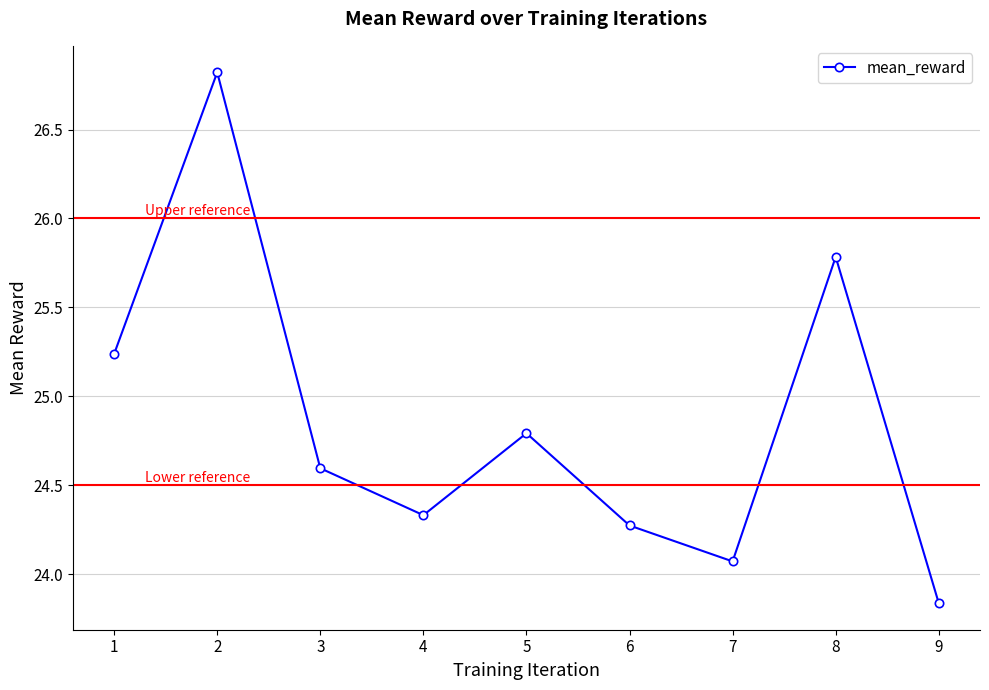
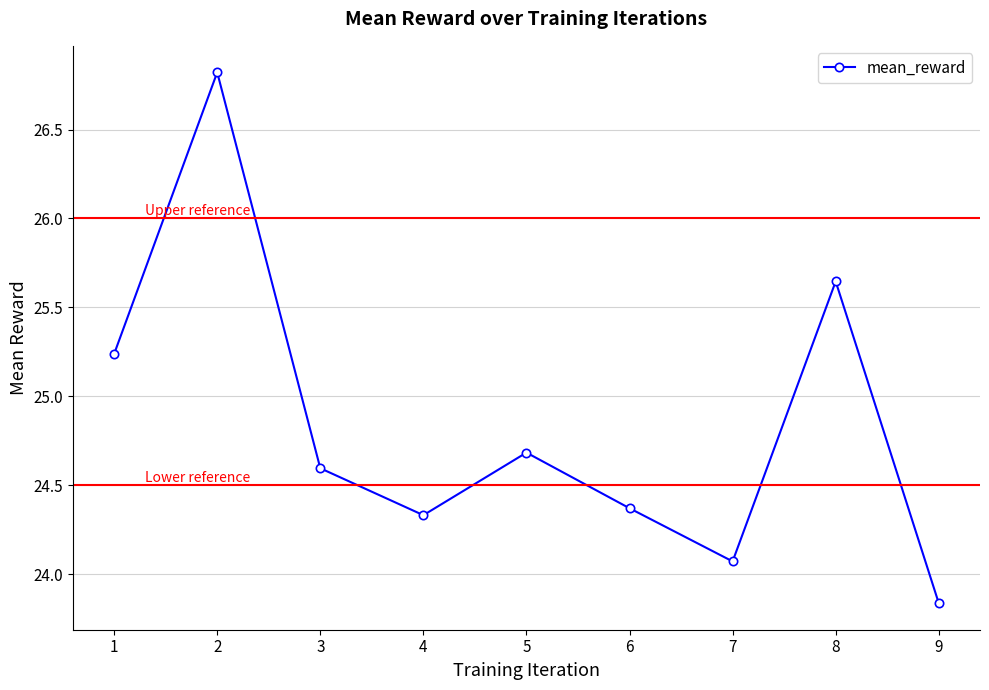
5: 24.79 -> 24.68
6: 24.27 -> 24.37
8: 25.78 -> 25.65
